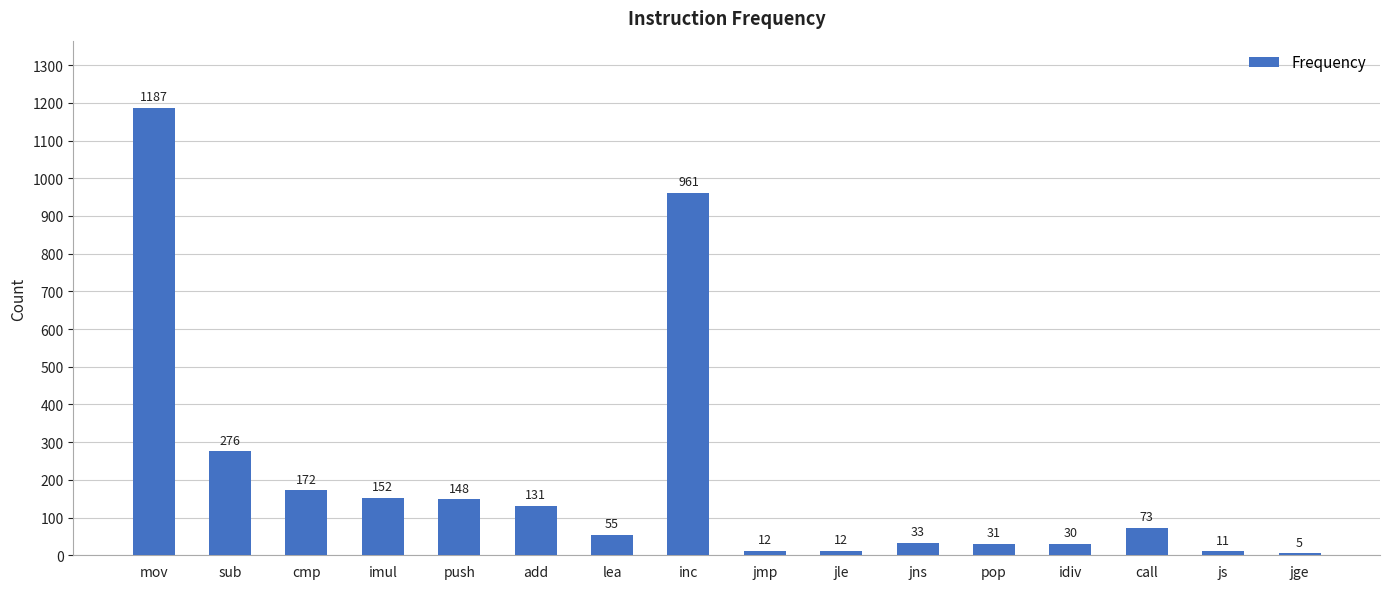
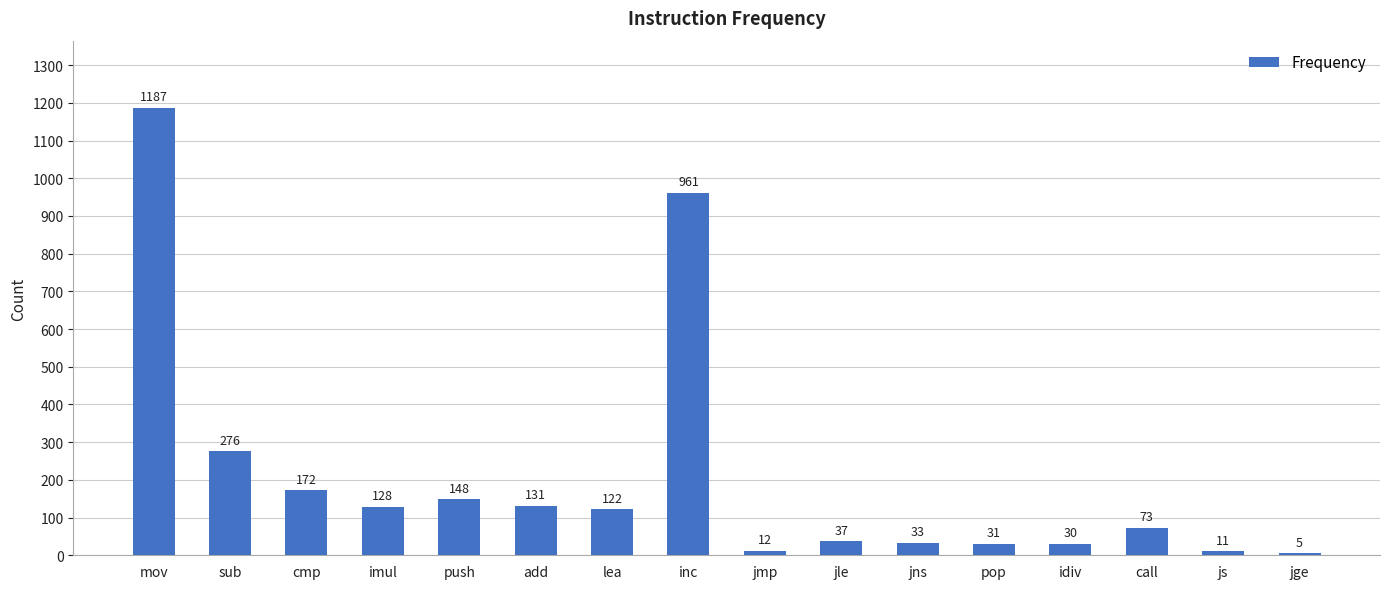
imul: 152 -> 128
lea: 55 -> 122
jle: 12 -> 37
